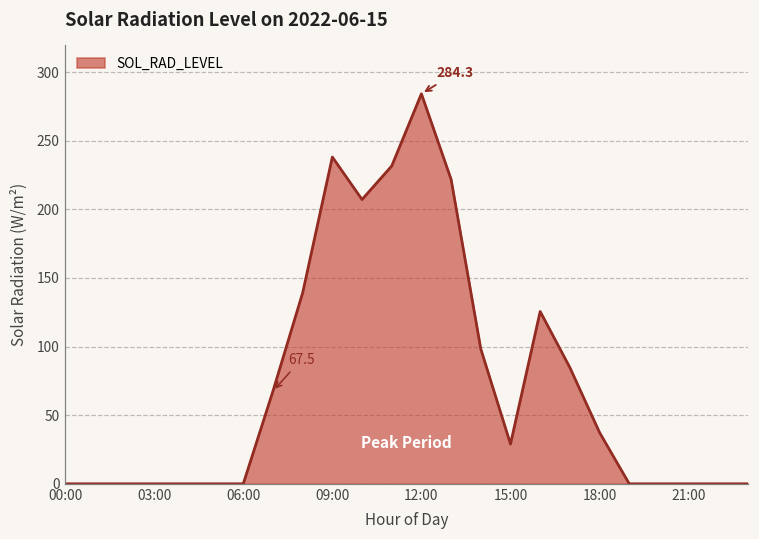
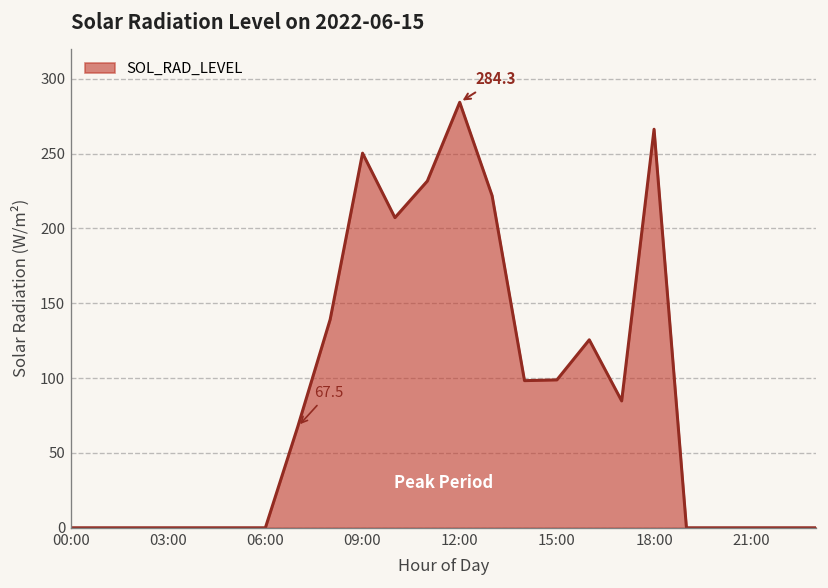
09:00: 238 -> 250
15:00: 29 -> 99
18:00: 37 -> 266
